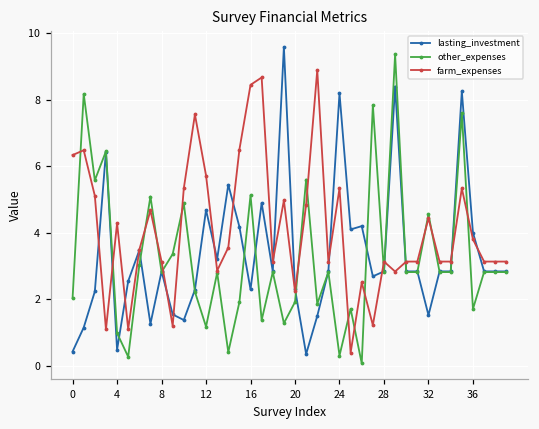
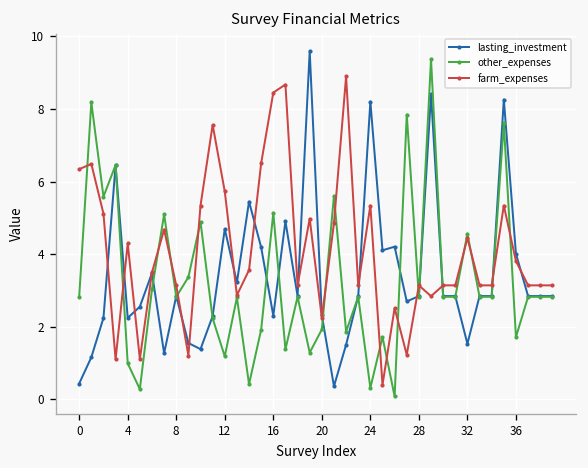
other_expenses, 0: 2.0 -> 2.8
lasting_investment, 4: 0.5 -> 2.2
